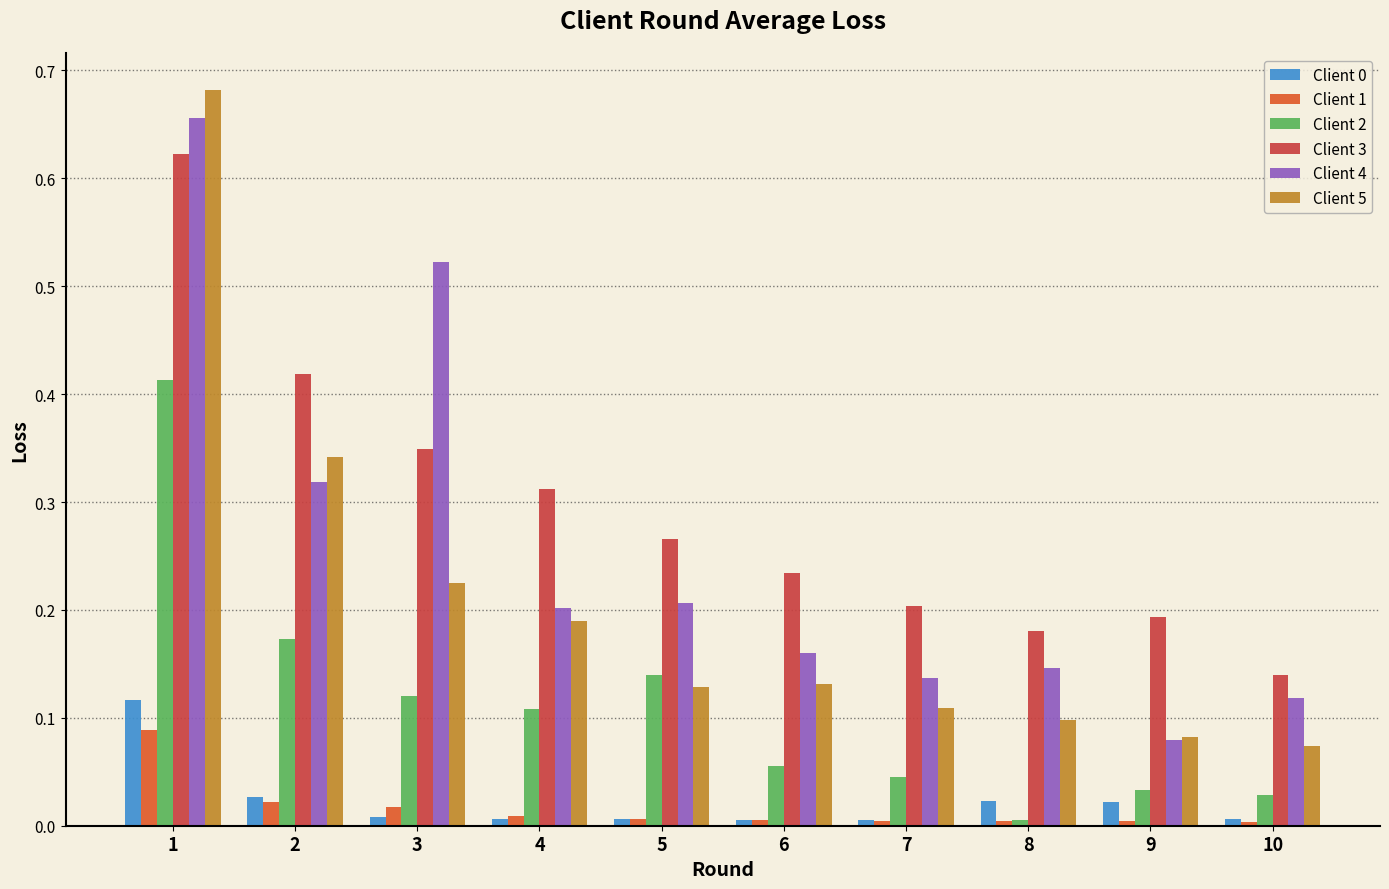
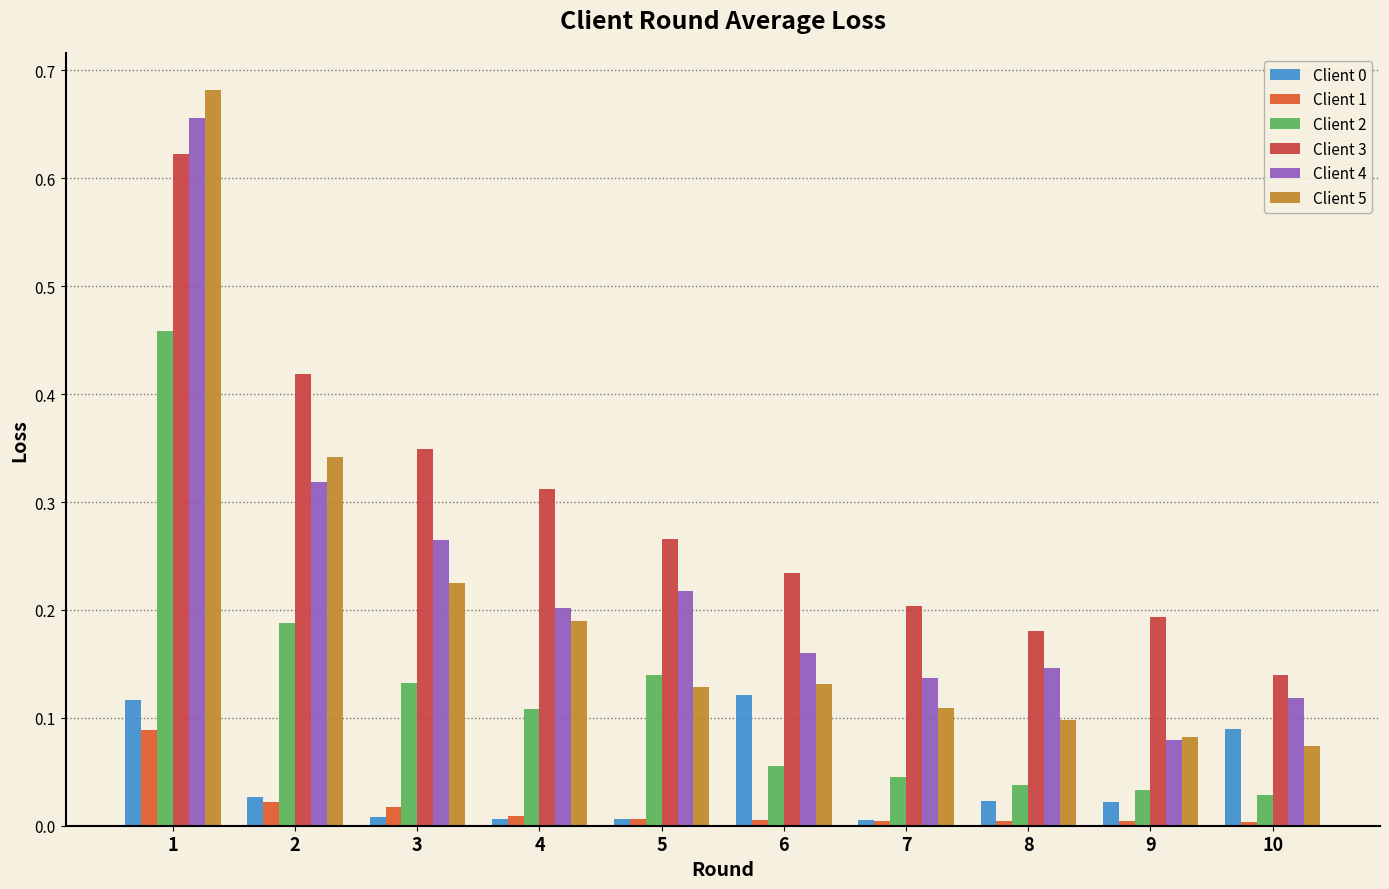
Client 2, 1: 0.413 -> 0.459
Client 2, 2: 0.173 -> 0.188
Client 2, 3: 0.121 -> 0.132
Client 4, 3: 0.523 -> 0.265
Client 4, 5: 0.206 -> 0.217
Client 0, 6: 0.005 -> 0.122
Client 2, 8: 0.006 -> 0.038
Client 0, 10: 0.006 -> 0.089
